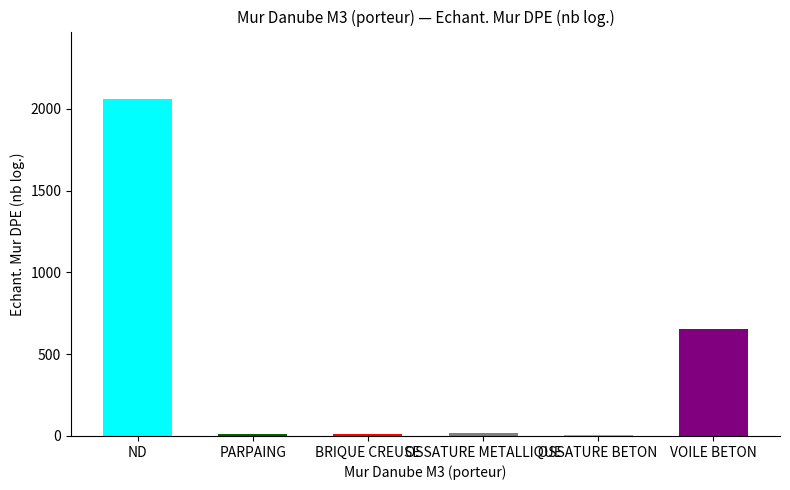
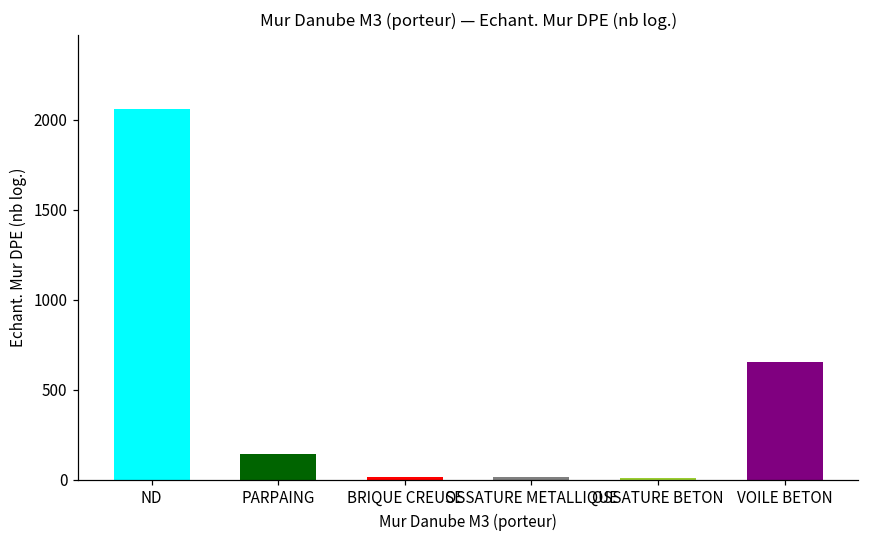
PARPAING: 20 -> 140
